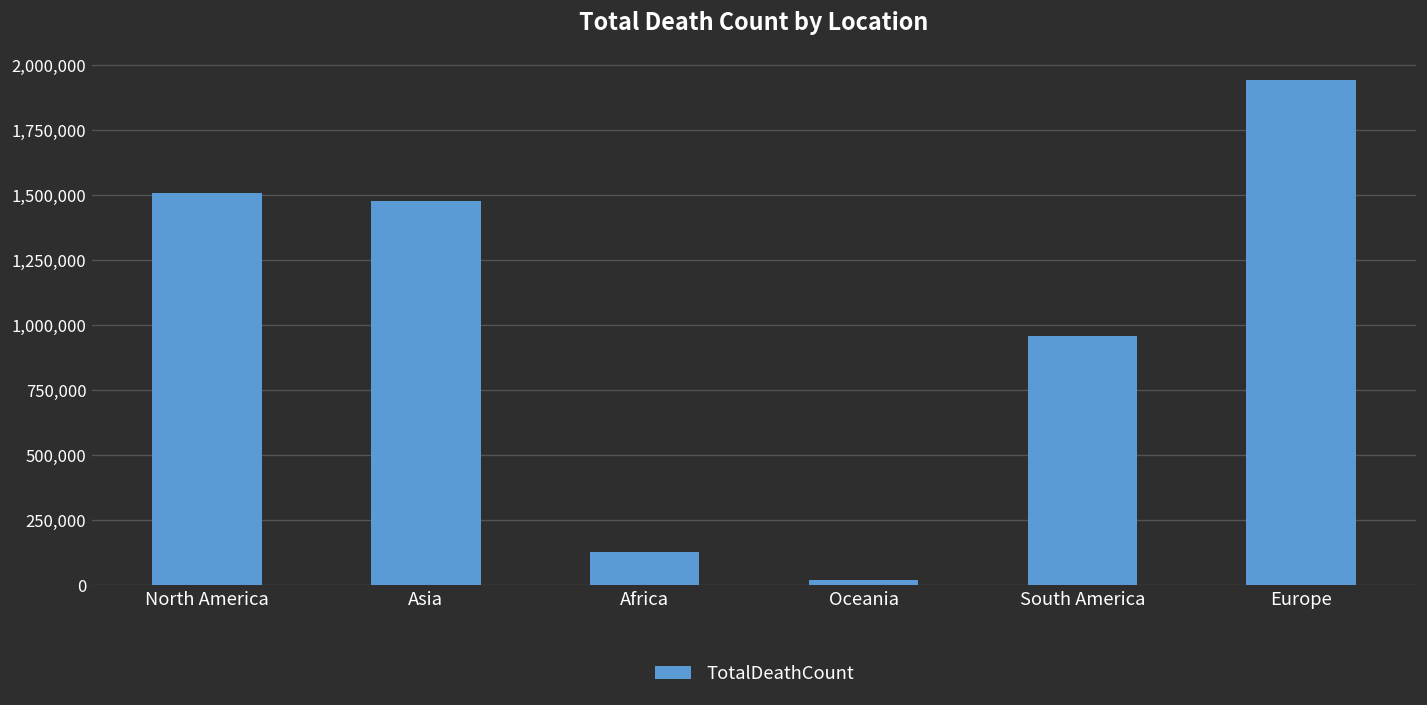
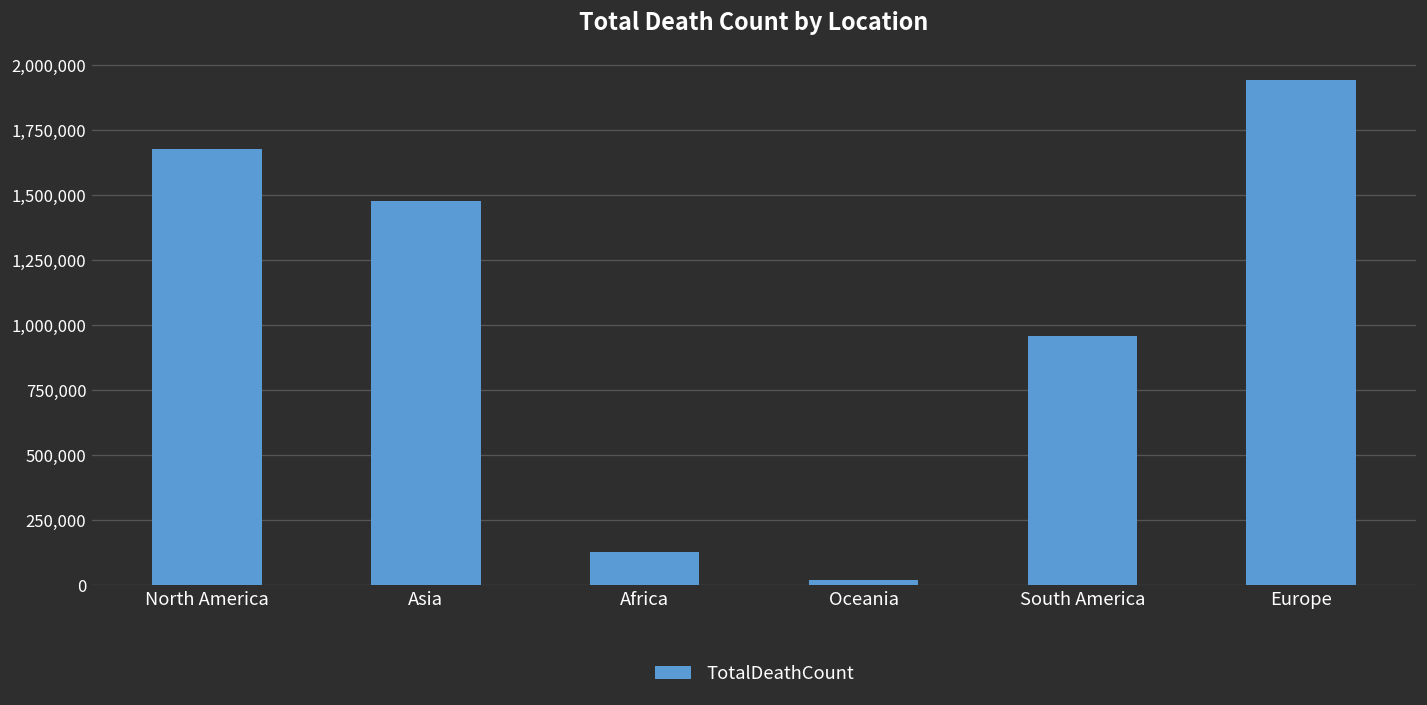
North America: 1,510,000 -> 1,680,000
